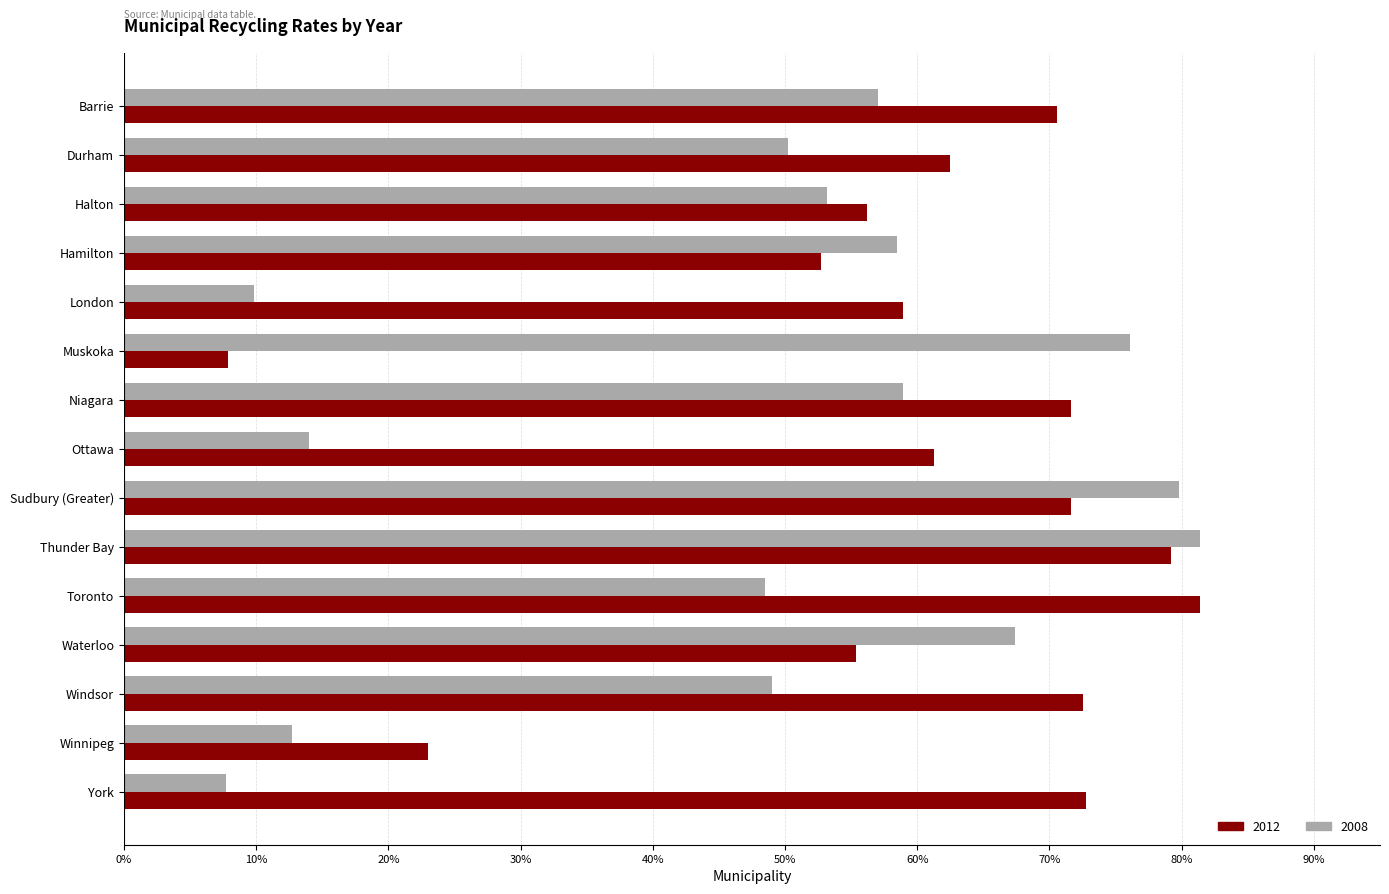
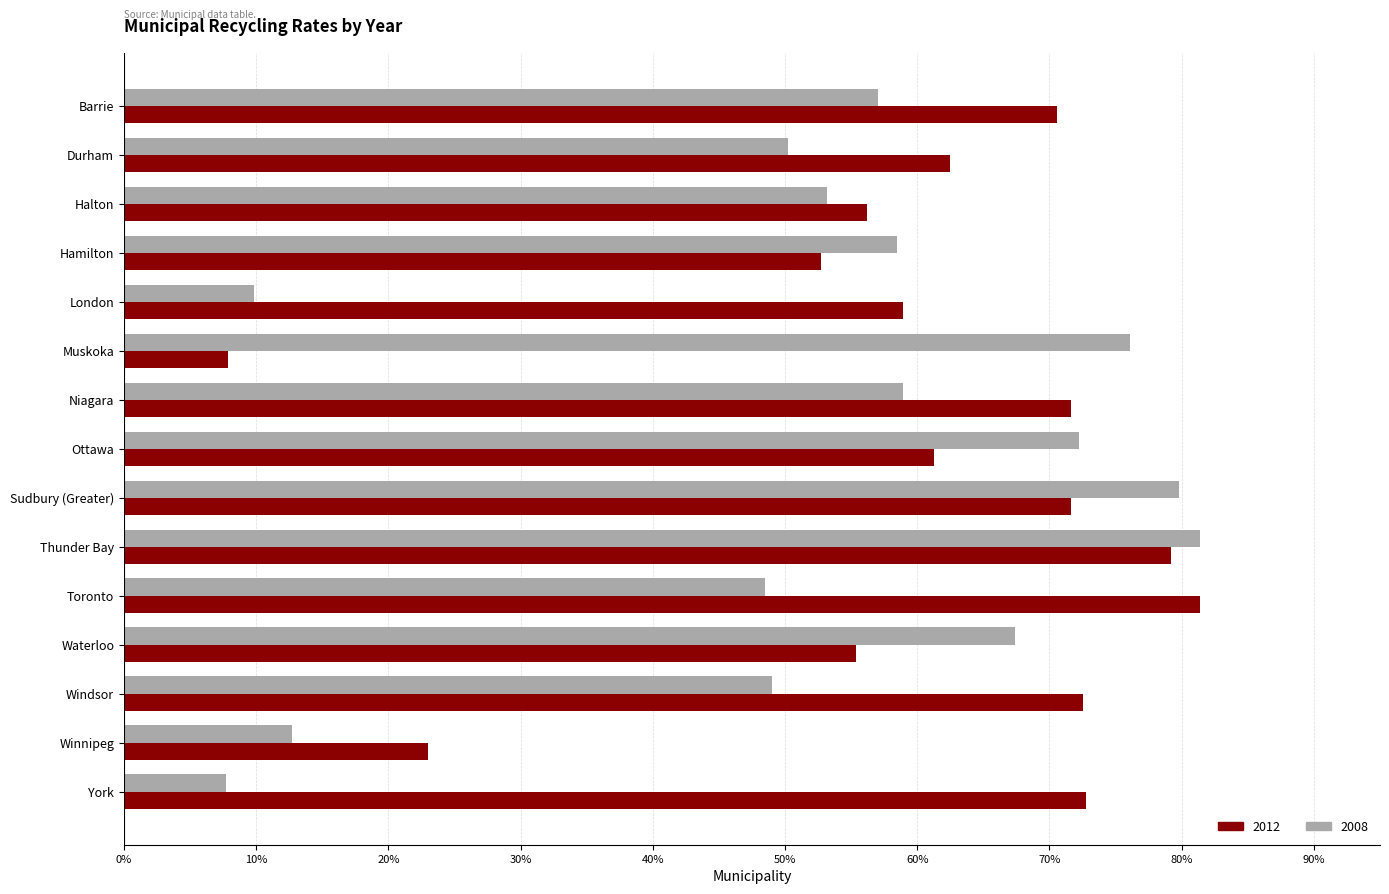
2008, Ottawa: 14.0% -> 72.2%
